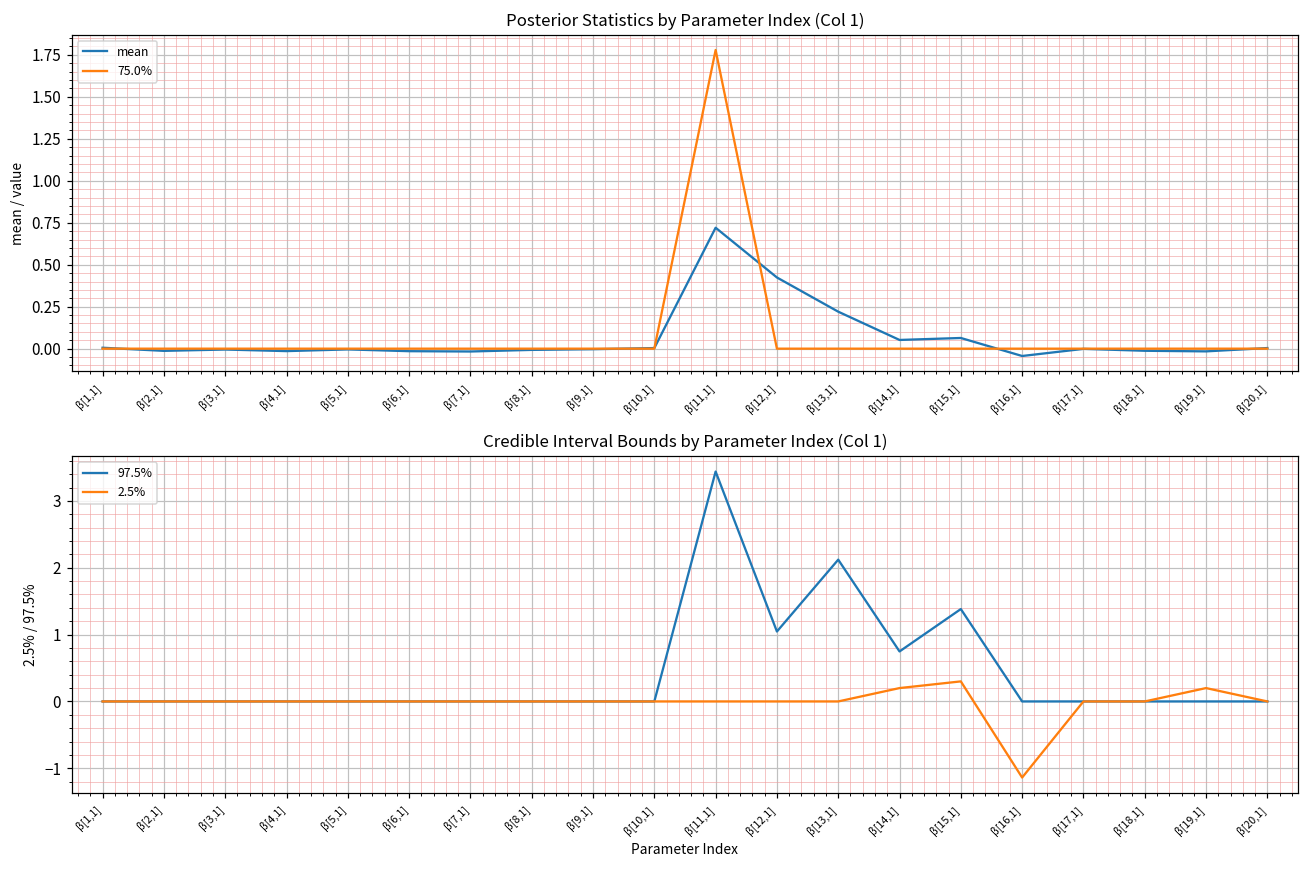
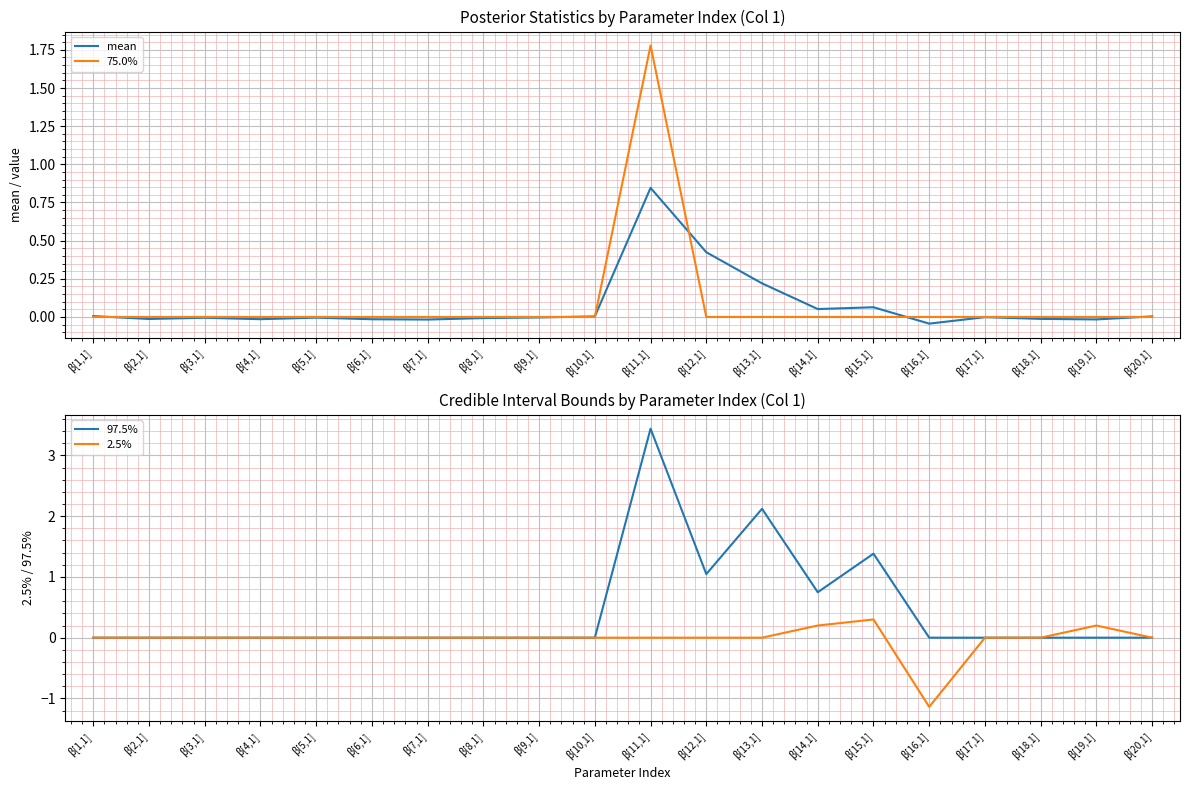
Posterior Statistics by Parameter Index (Col 1), mean, β[11,1]: 0.72 -> 0.85
